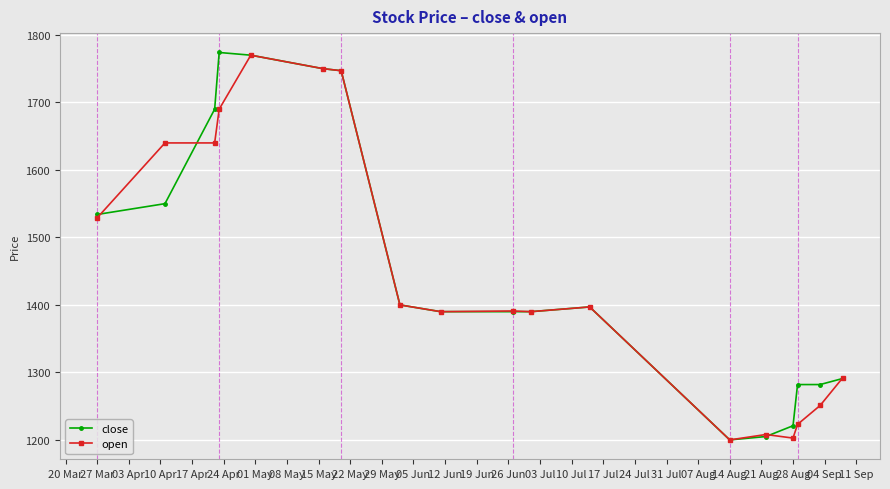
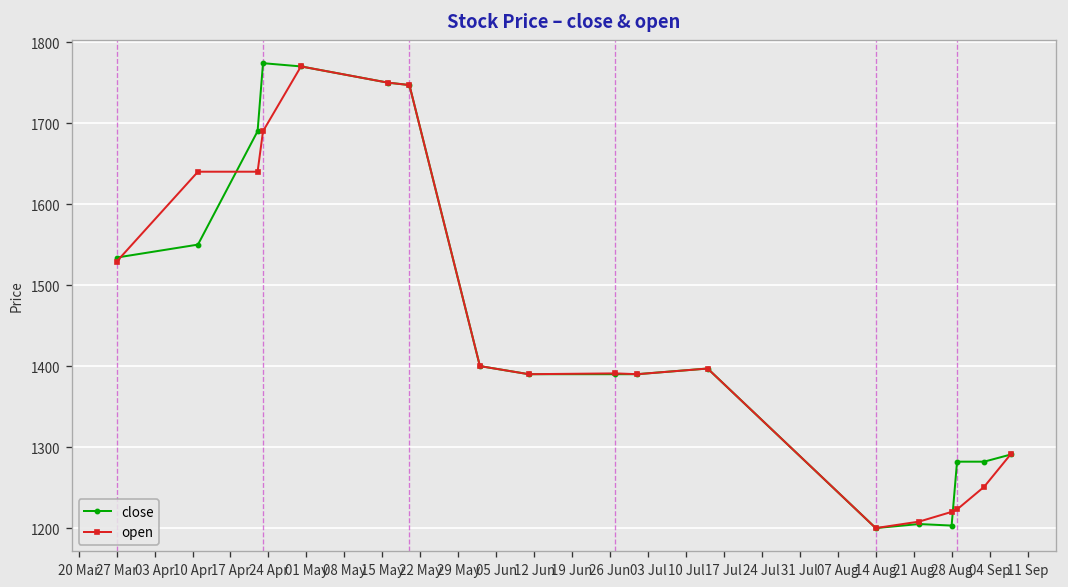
close, 28 Aug: 1220 -> 1200
open, 28 Aug: 1200 -> 1220
